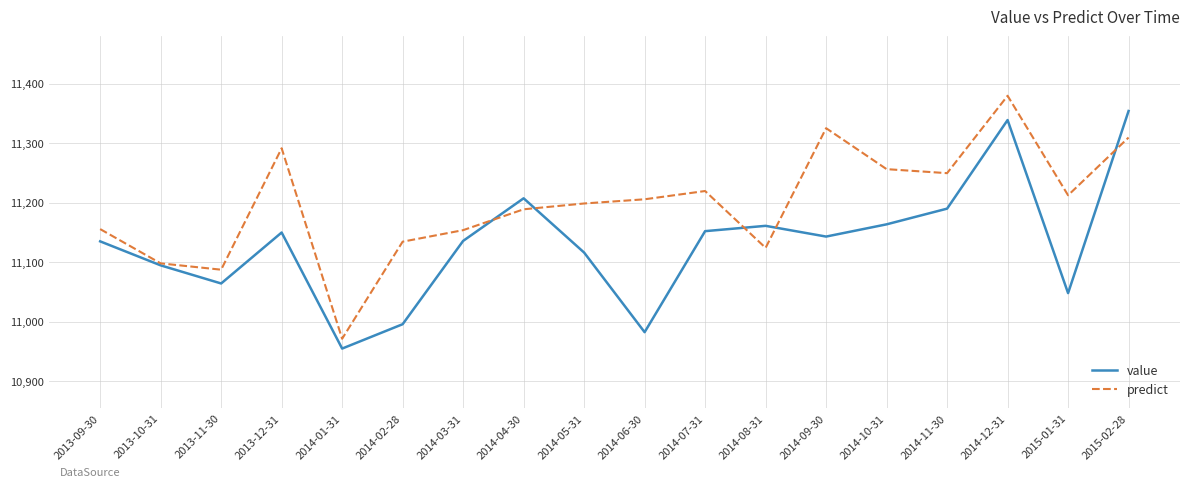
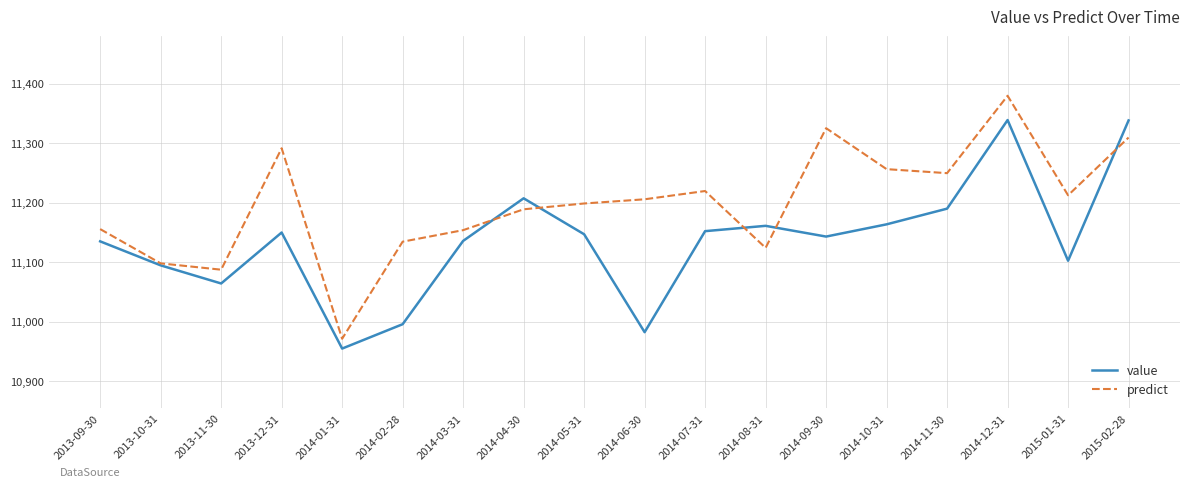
value, 2014-05-31: 11,120 -> 11,150
value, 2015-01-31: 11,050 -> 11,100
value, 2015-02-28: 11,350 -> 11,340
